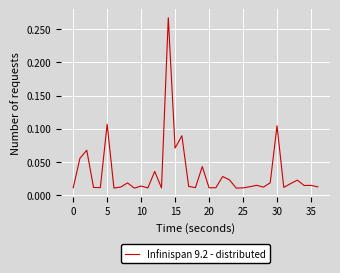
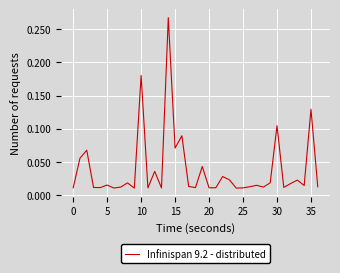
5: 0.11 -> 0.01
10: 0.01 -> 0.18
35: 0.01 -> 0.13
